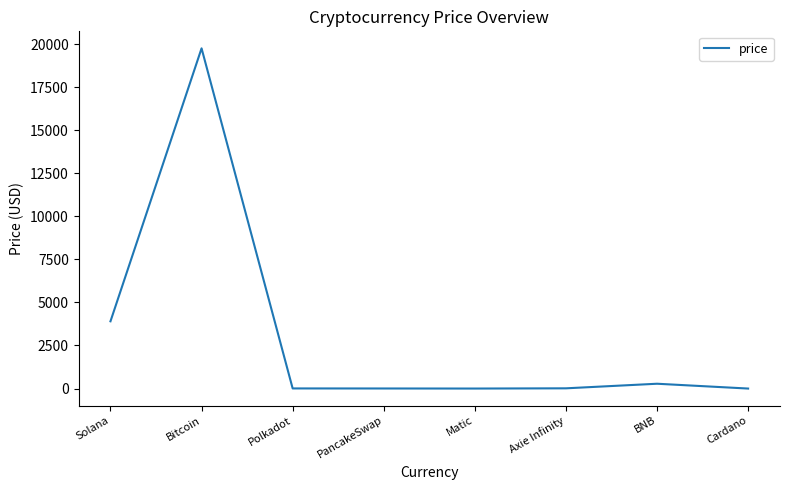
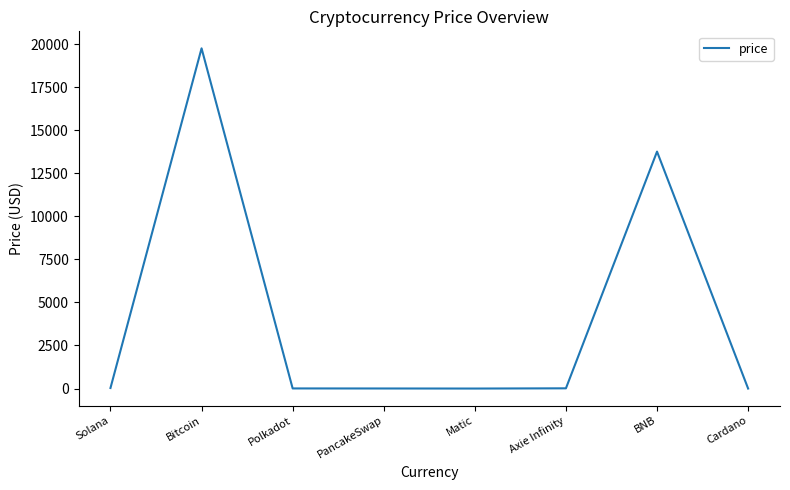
Solana: 3900 -> 0
BNB: 300 -> 13800
